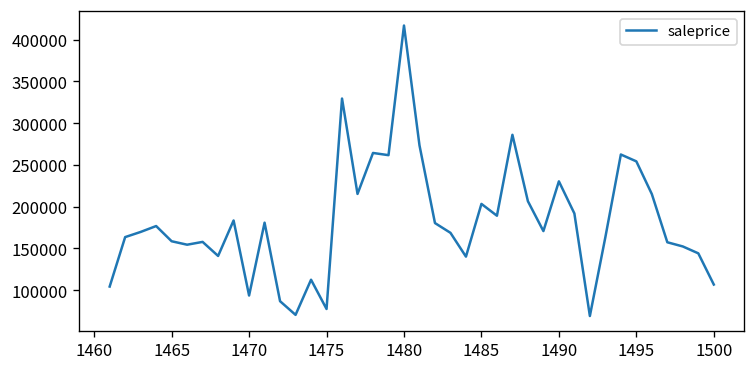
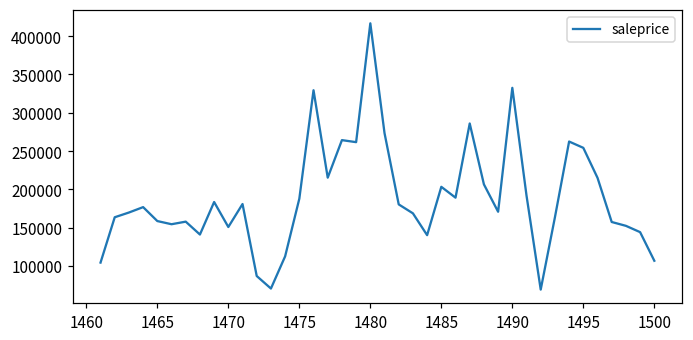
1470: 90000 -> 150000
1475: 80000 -> 190000
1490: 230000 -> 330000
